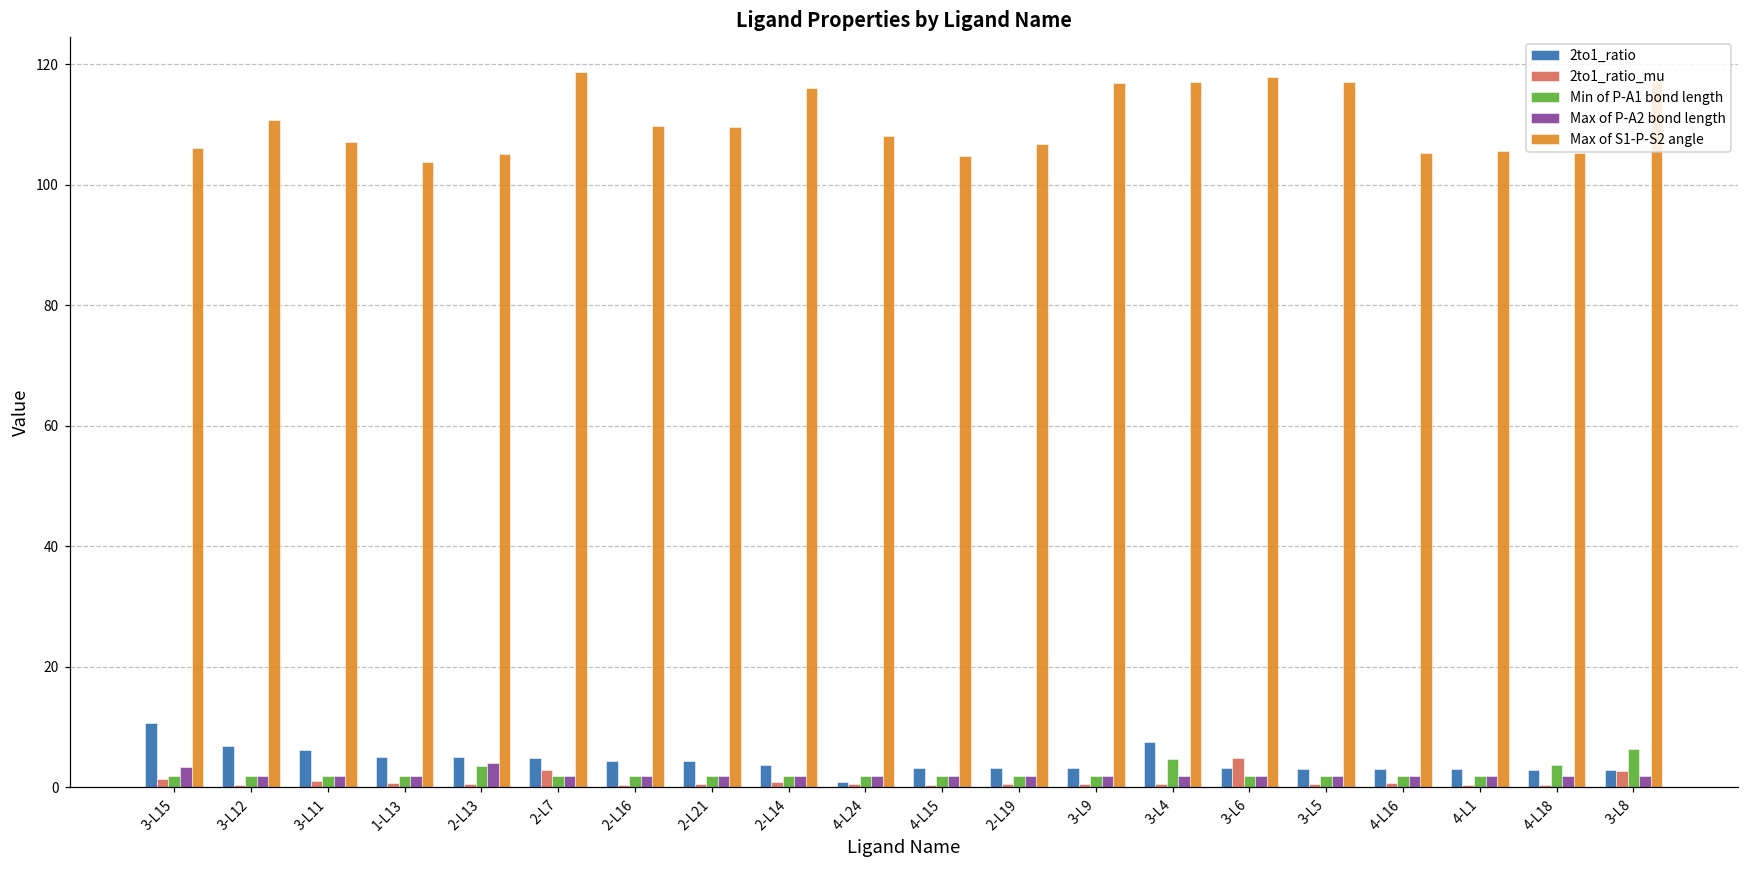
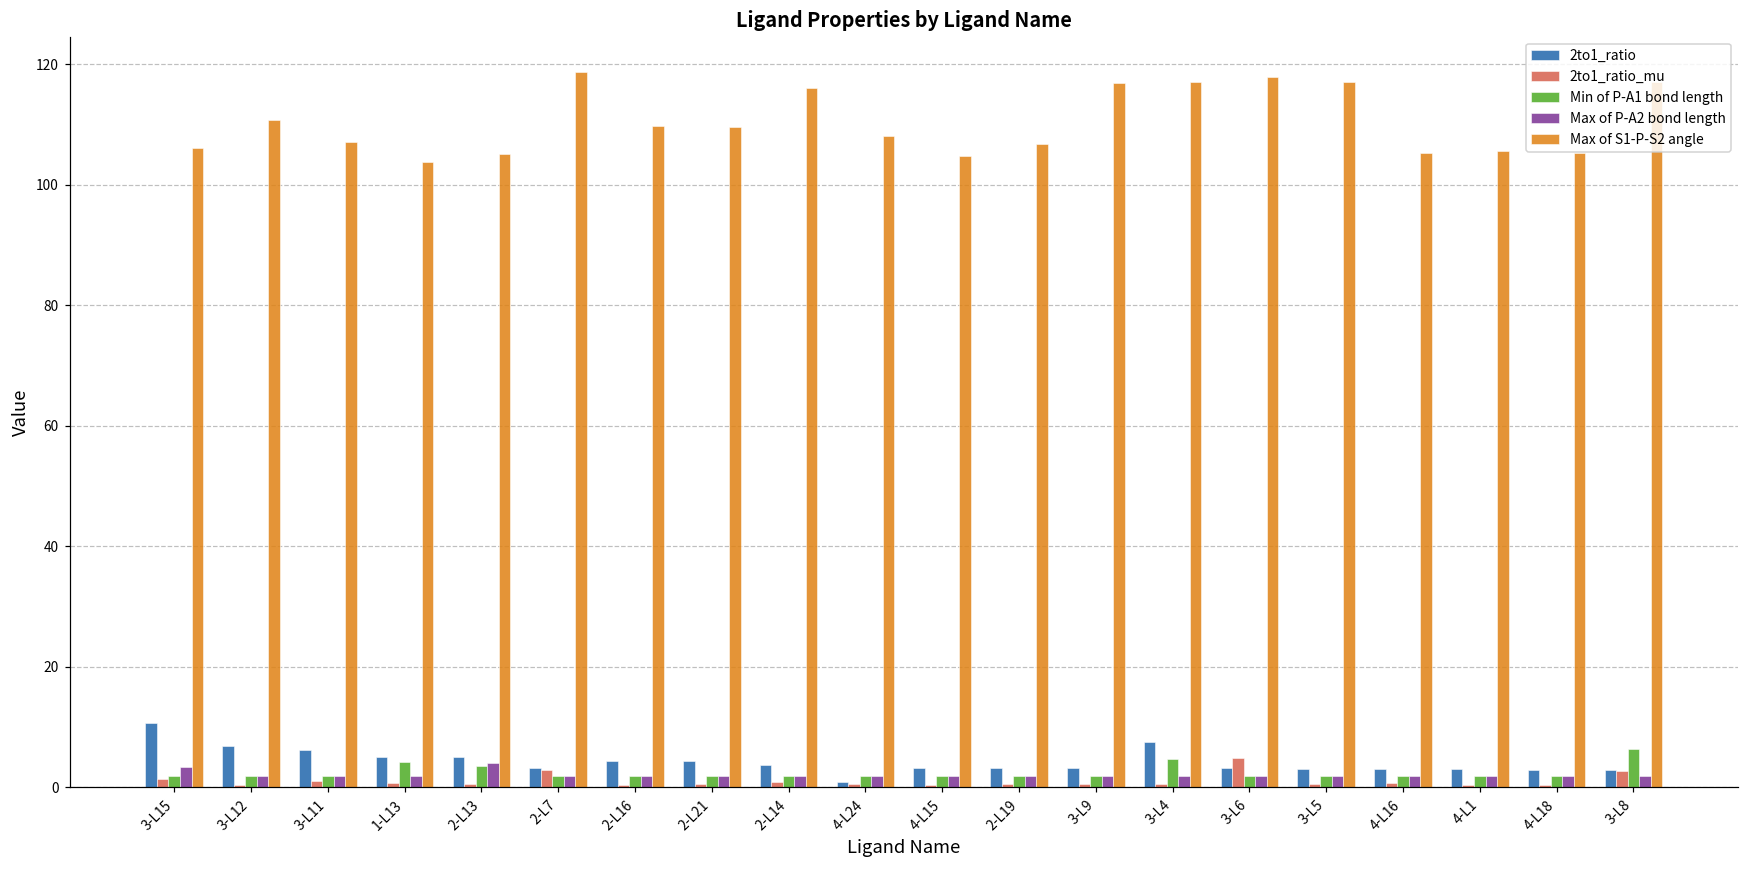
Min of P-A1 bond length, 1-L13: 2 -> 4
2to1_ratio, 2-L7: 5 -> 3
Min of P-A1 bond length, 4-L18: 4 -> 2
